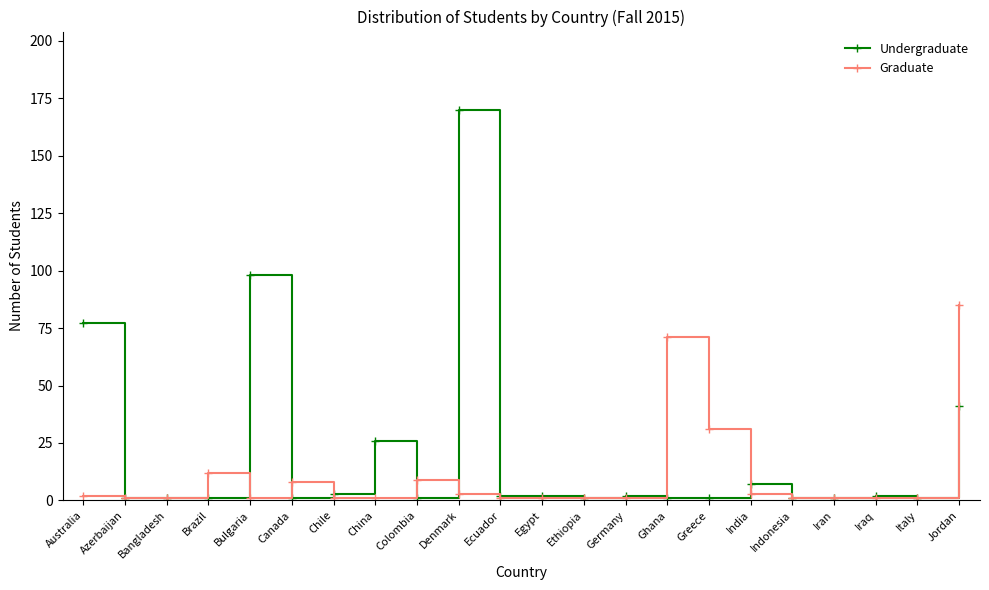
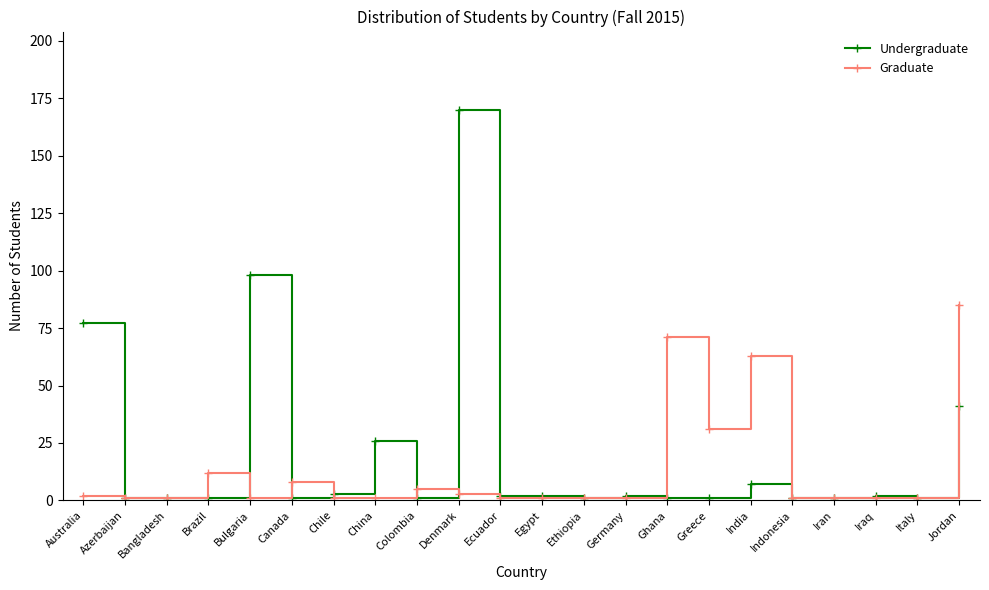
Graduate, Colombia: 9 -> 5
Graduate, India: 3 -> 63
